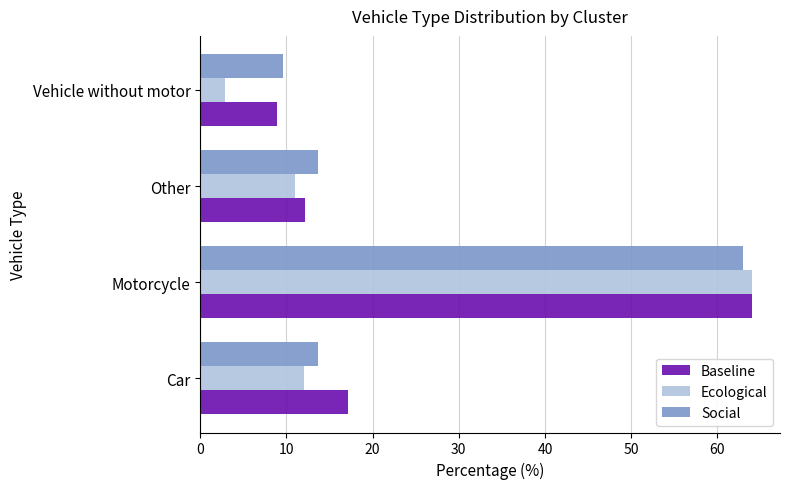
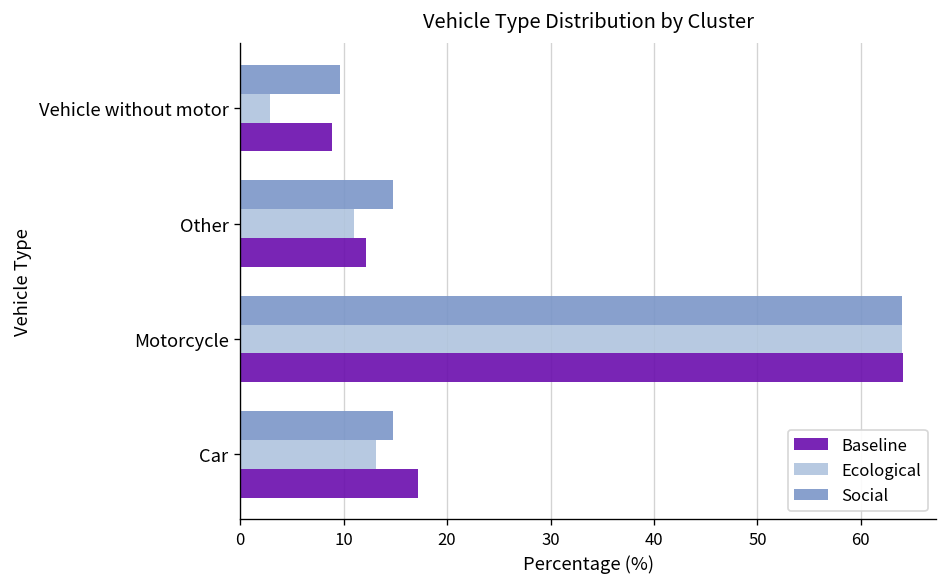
Social, Other: 14 -> 15
Social, Motorcycle: 63 -> 64
Social, Car: 14 -> 15
Ecological, Car: 12 -> 13
